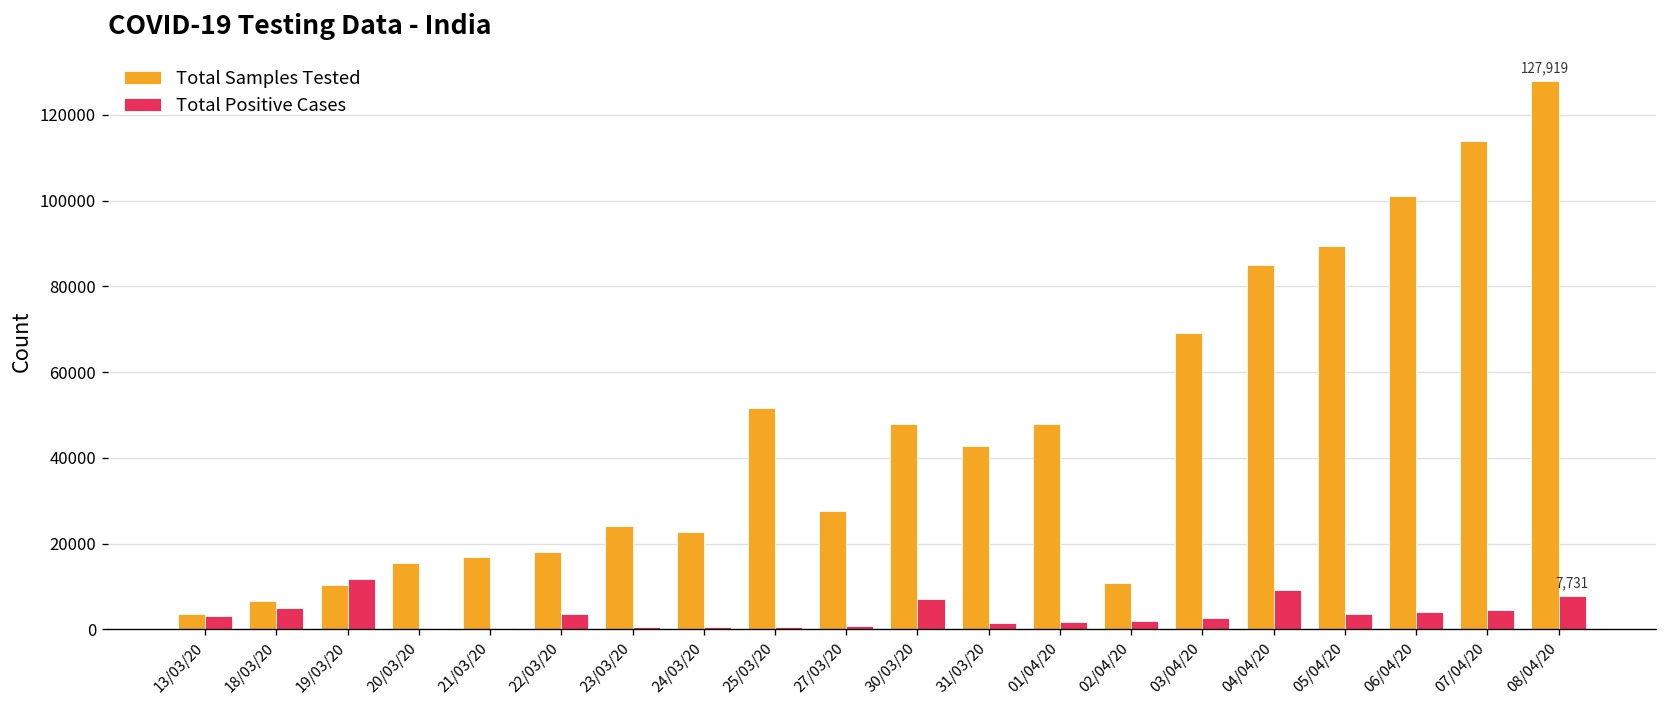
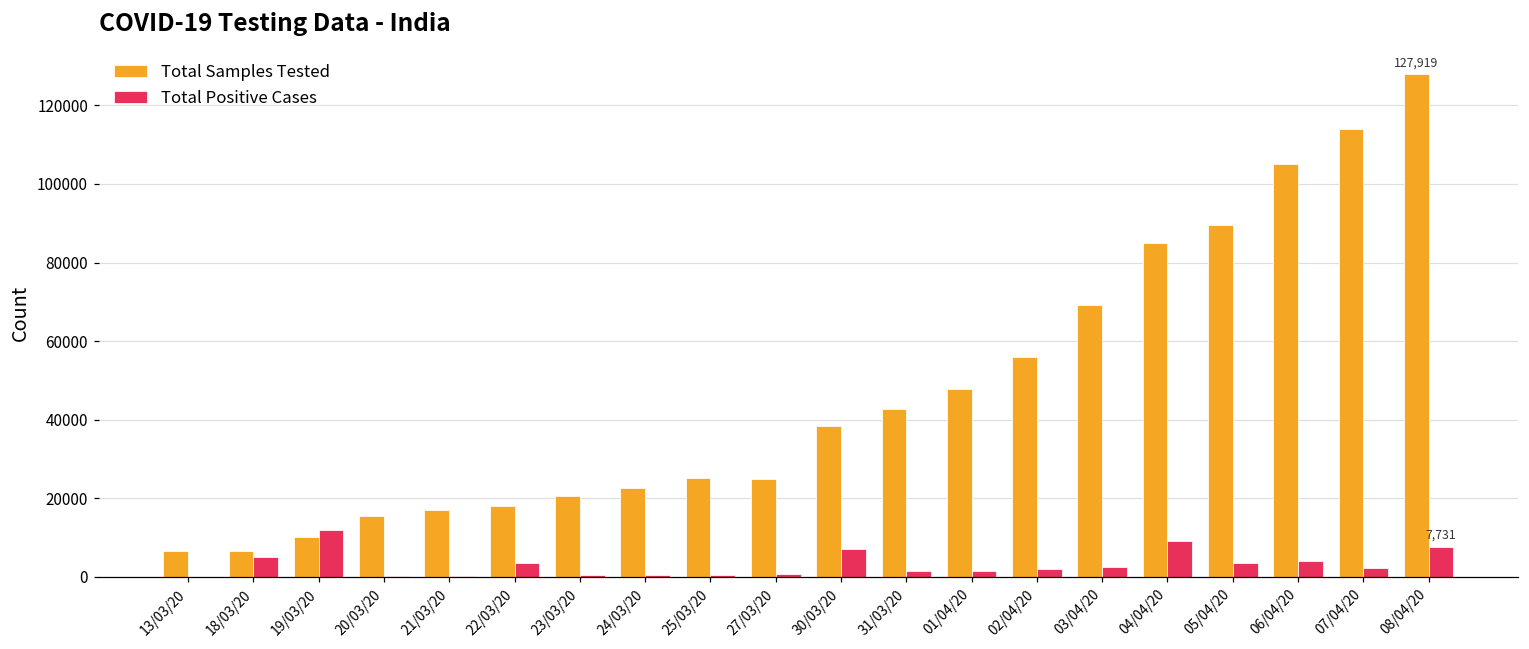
Total Samples Tested, 13/03/20: 3000 -> 7000
Total Positive Cases, 13/03/20: 3000 -> 0
Total Samples Tested, 23/03/20: 24000 -> 21000
Total Samples Tested, 25/03/20: 52000 -> 25000
Total Samples Tested, 27/03/20: 28000 -> 25000
Total Samples Tested, 30/03/20: 48000 -> 38000
Total Samples Tested, 02/04/20: 11000 -> 56000
Total Samples Tested, 06/04/20: 101000 -> 105000
Total Positive Cases, 07/04/20: 5000 -> 2000
